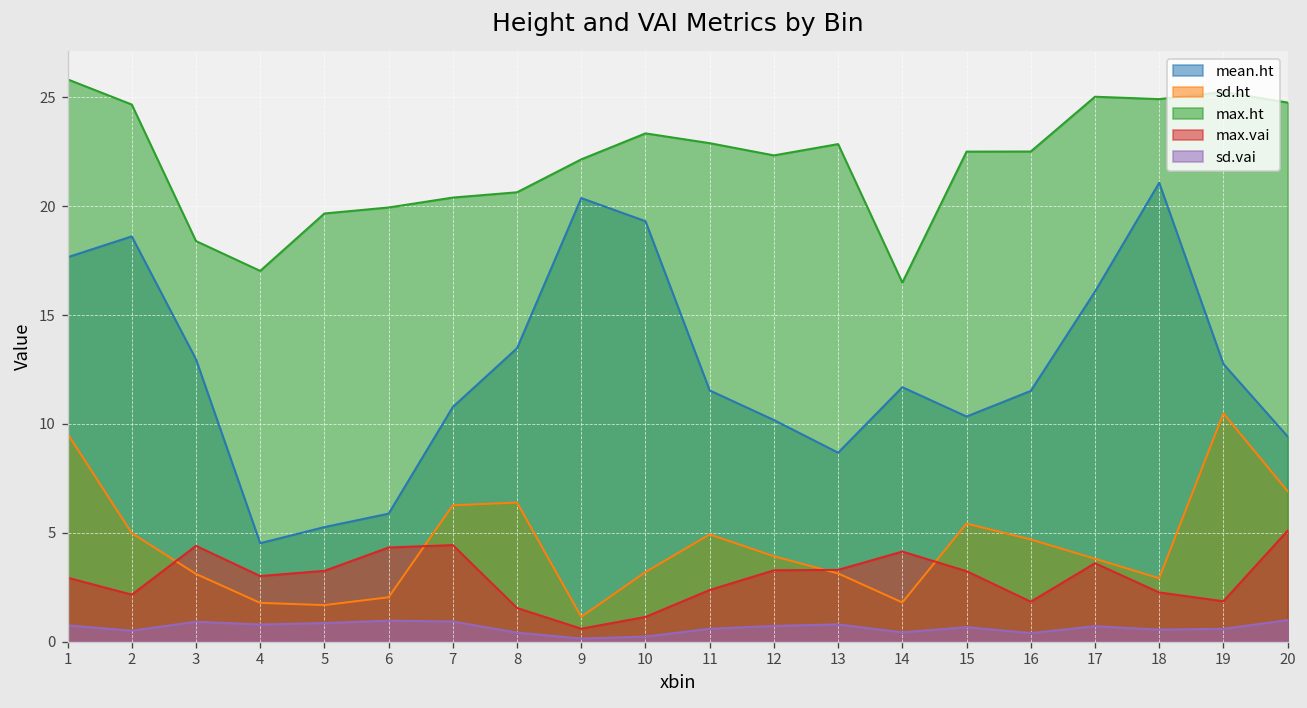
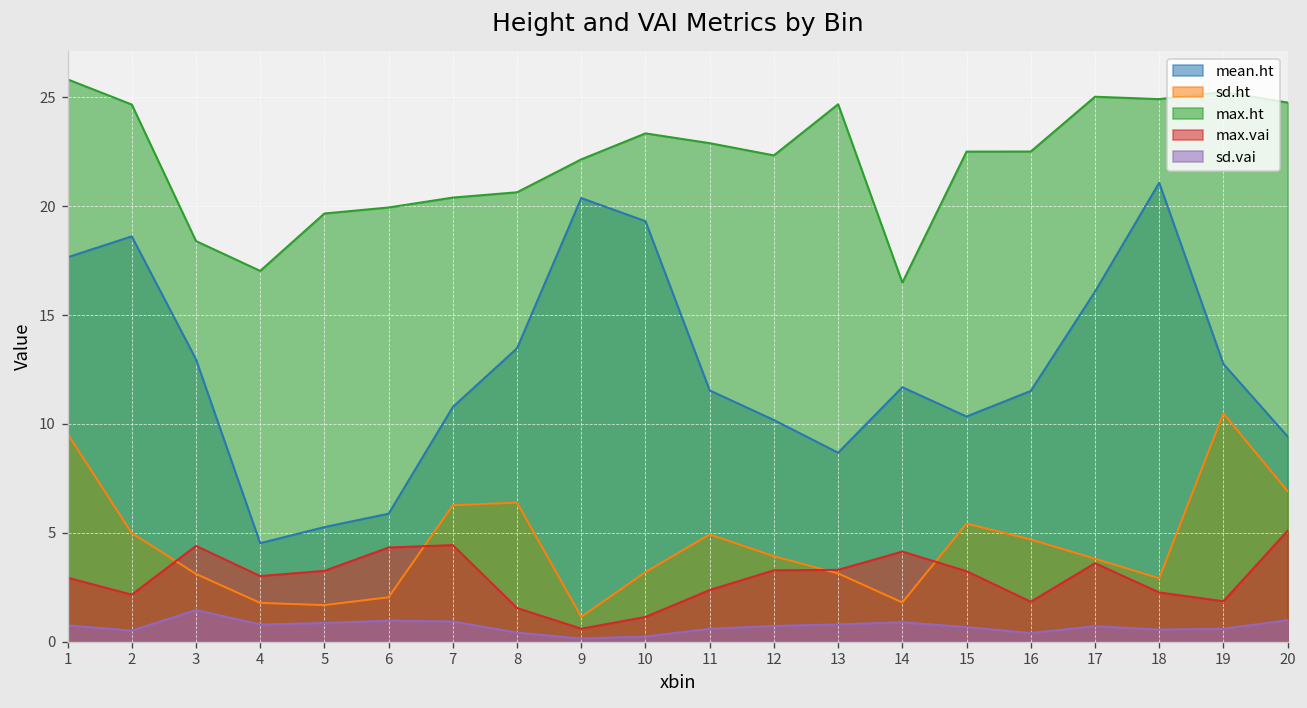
sd.vai, 3: 0.9 -> 1.5
max.ht, 13: 22.9 -> 24.7
sd.vai, 14: 0.4 -> 0.9
